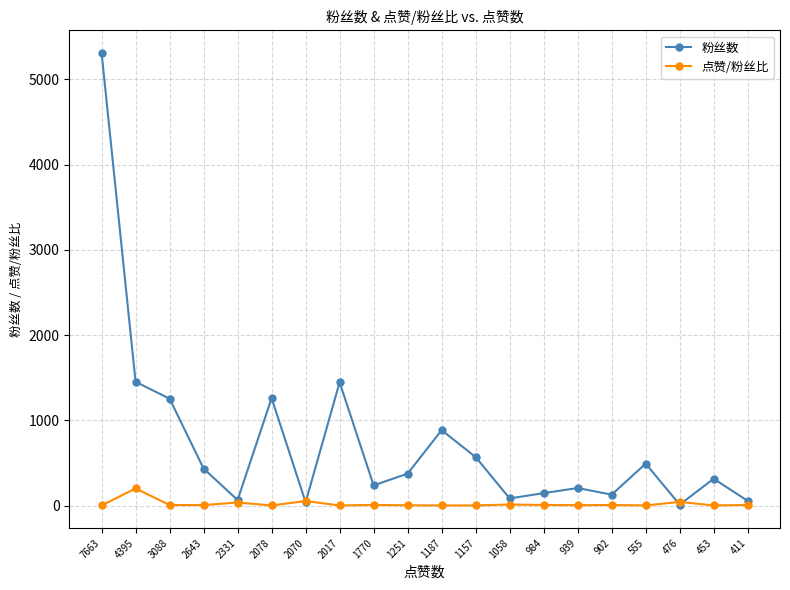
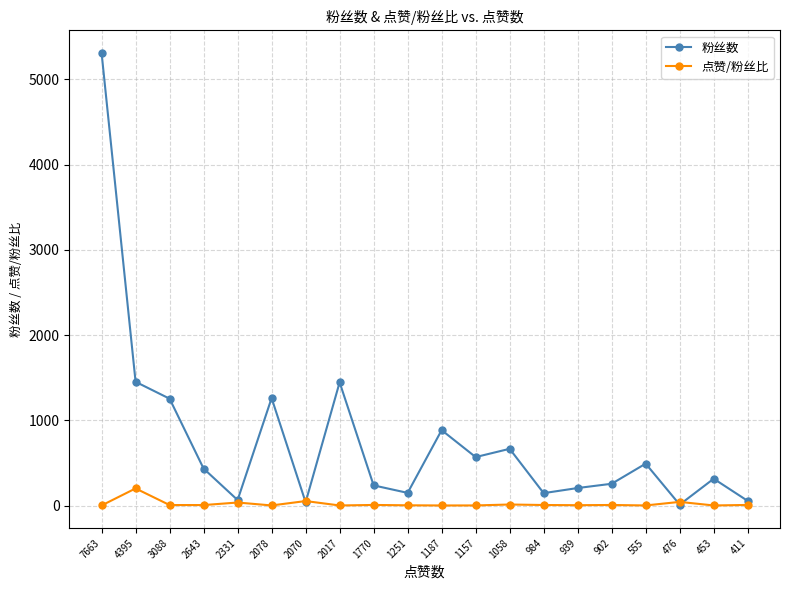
粉丝数, 1251: 400 -> 100
粉丝数, 1058: 100 -> 700
粉丝数, 902: 100 -> 300
